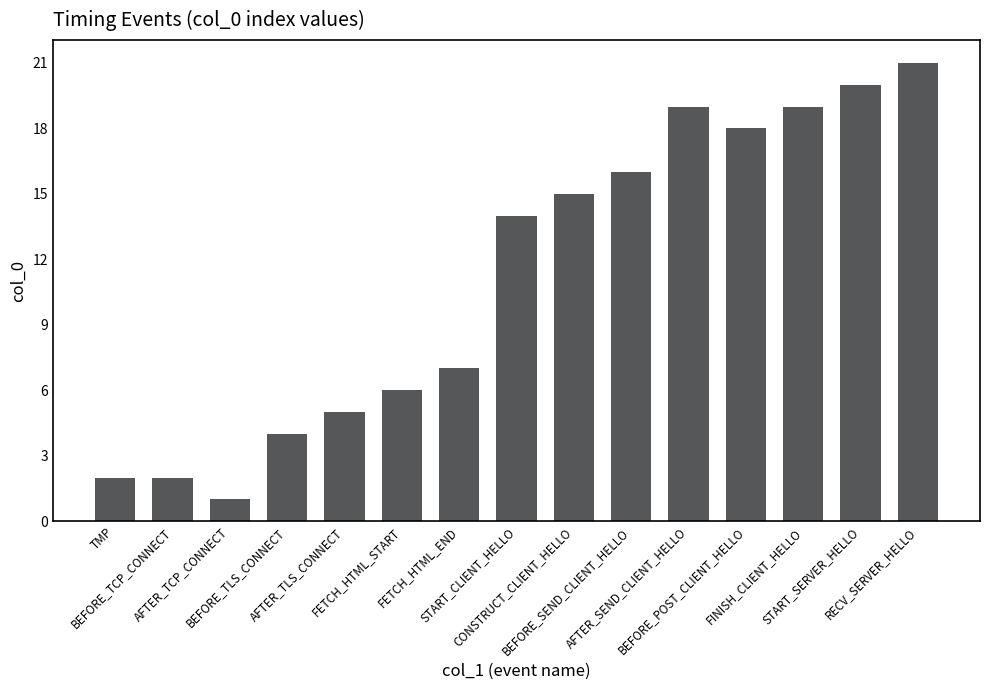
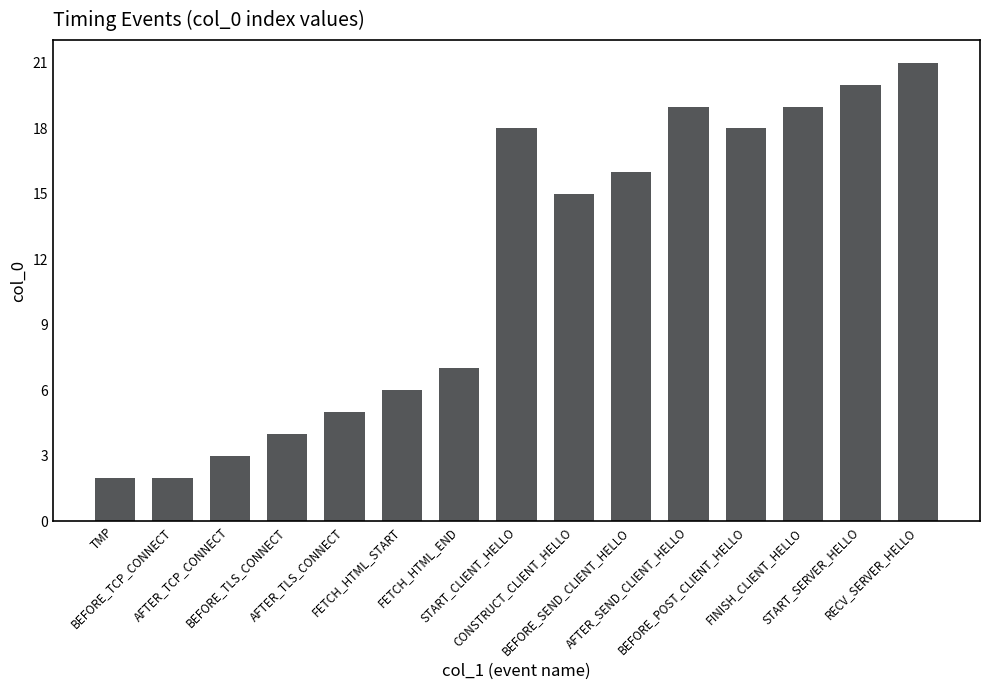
AFTER_TCP_CONNECT: 1 -> 3
START_CLIENT_HELLO: 14 -> 18
